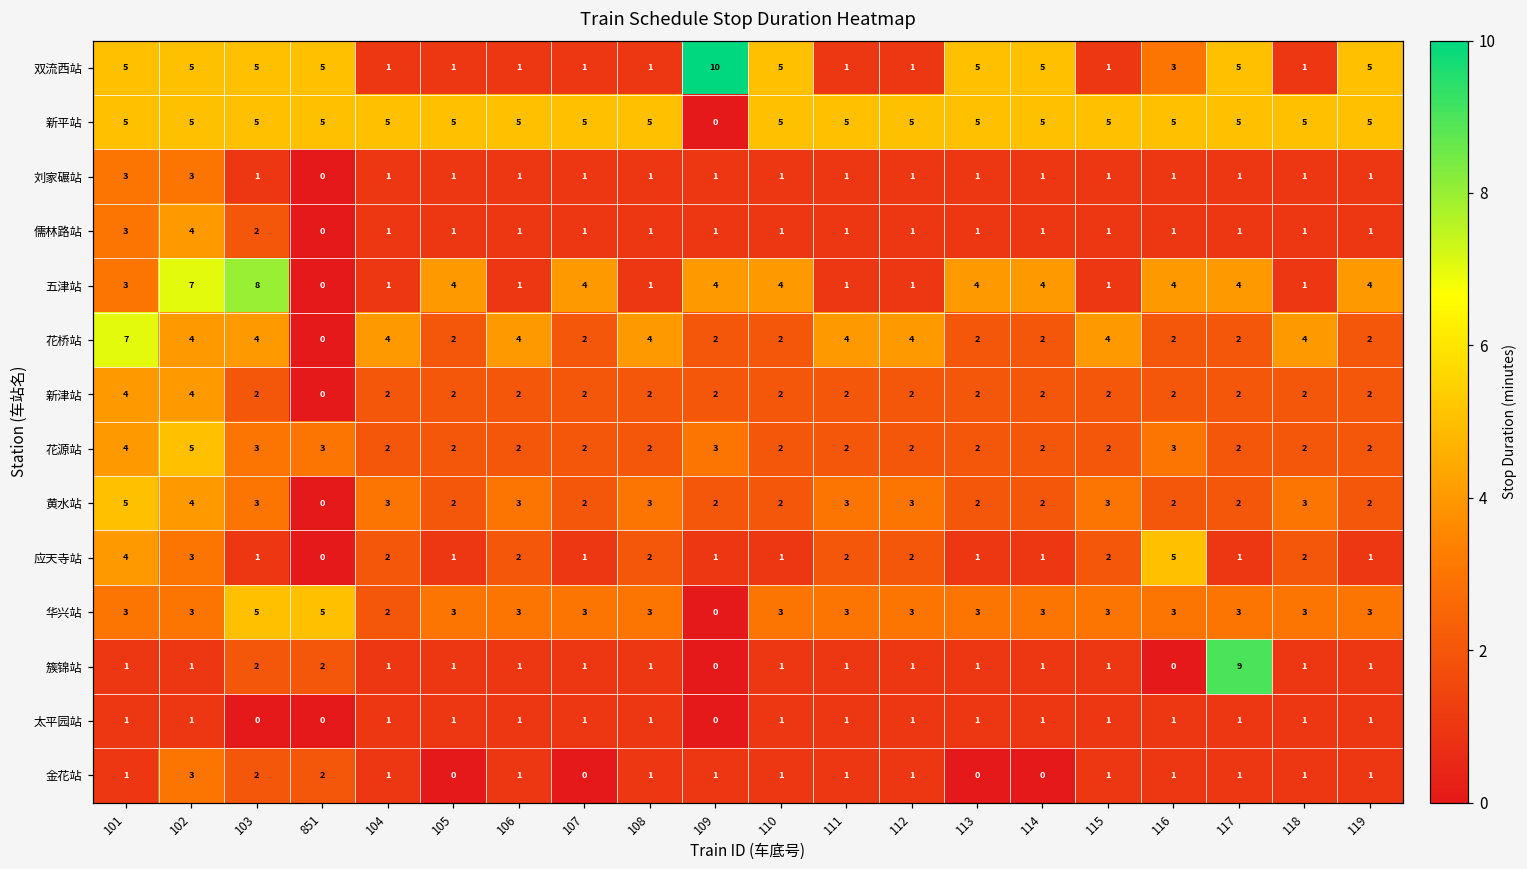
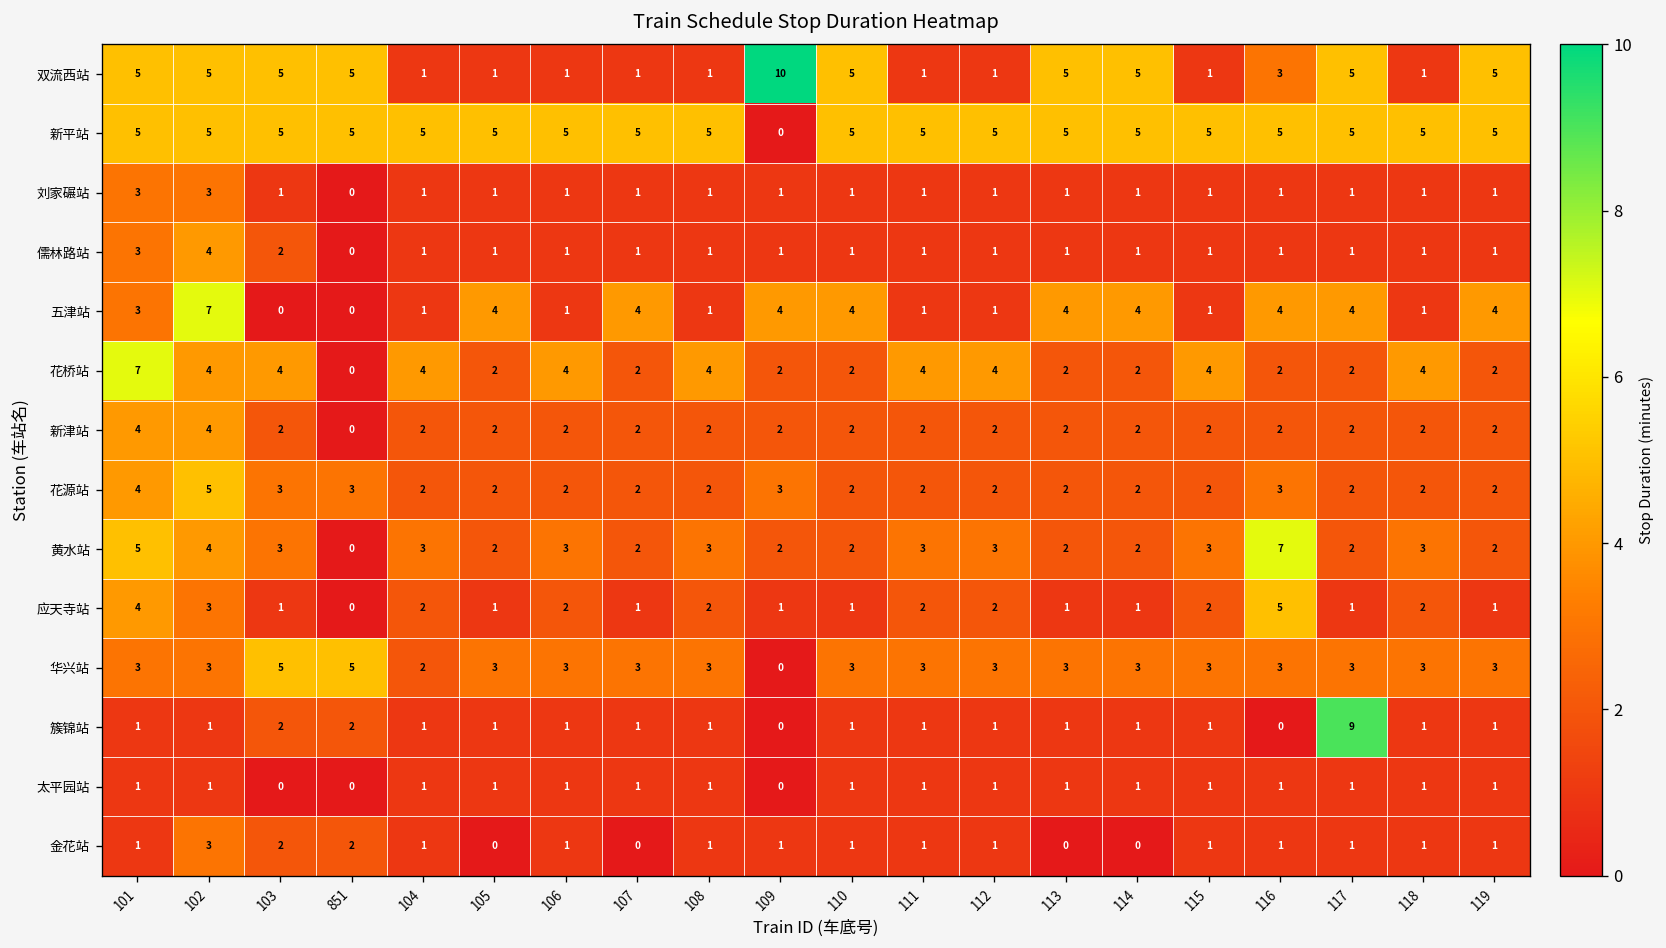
五津站, 103: 8 -> 0
黄水站, 116: 2 -> 7
